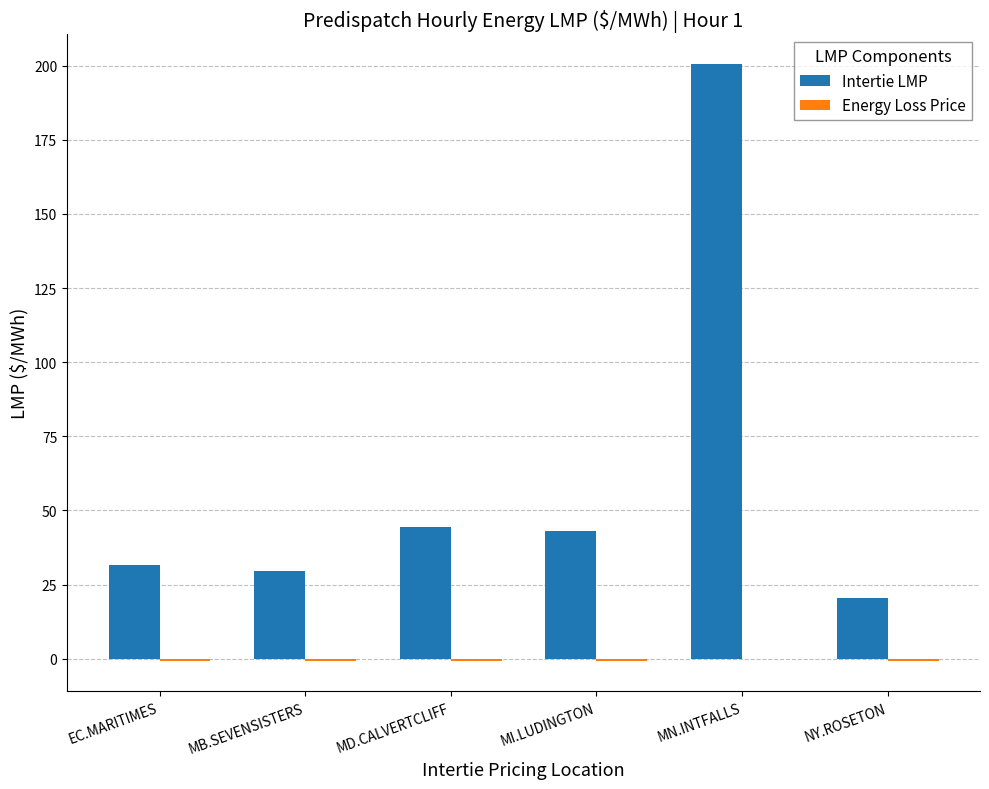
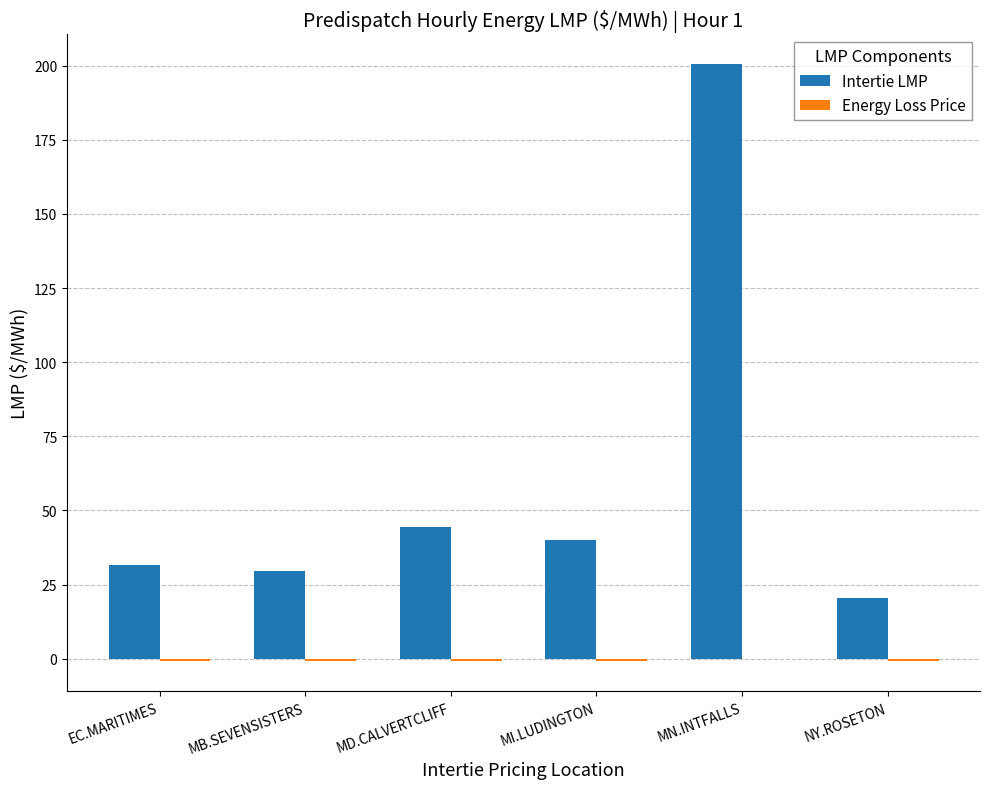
Intertie LMP, MI.LUDINGTON: 43 -> 40
